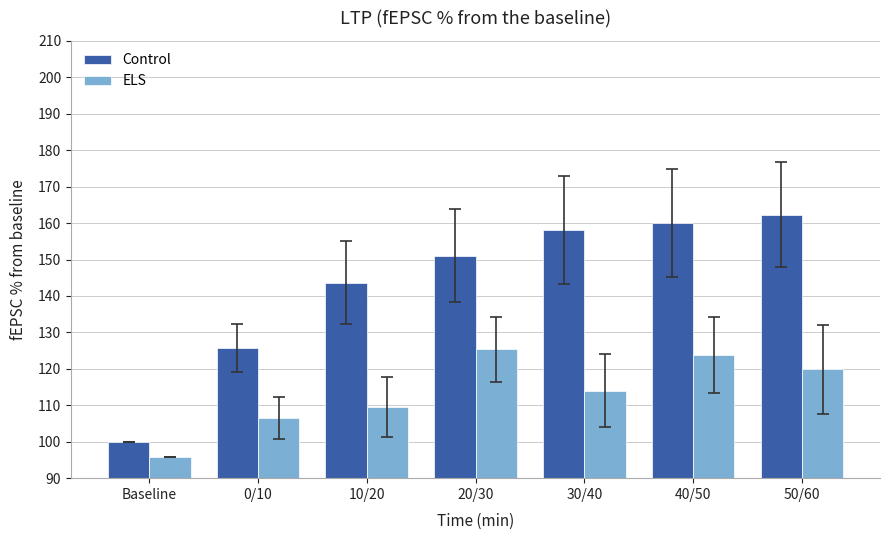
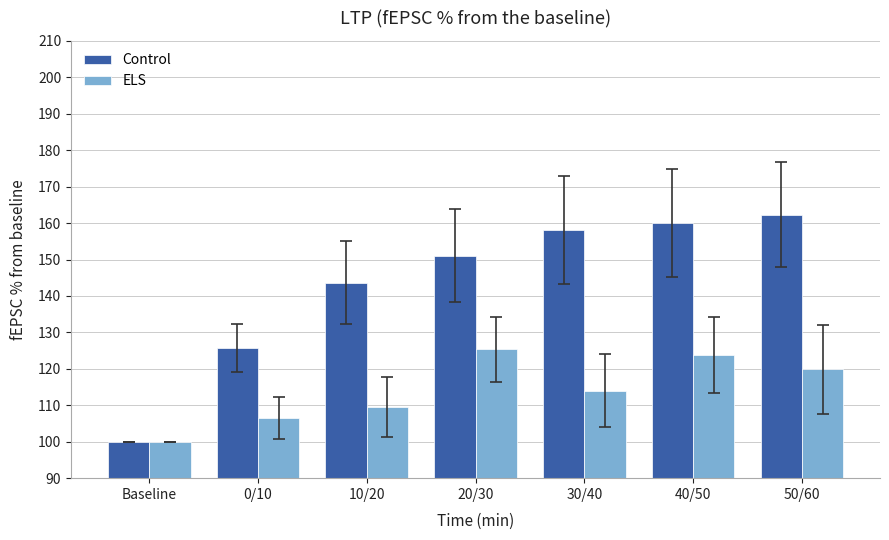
ELS, Baseline: 96 -> 100
